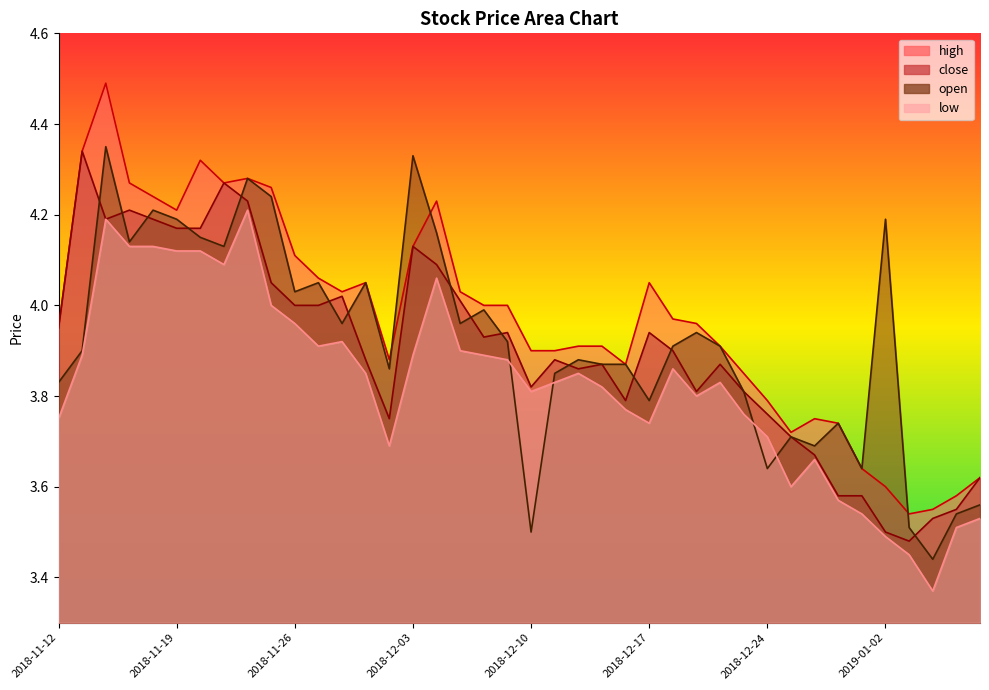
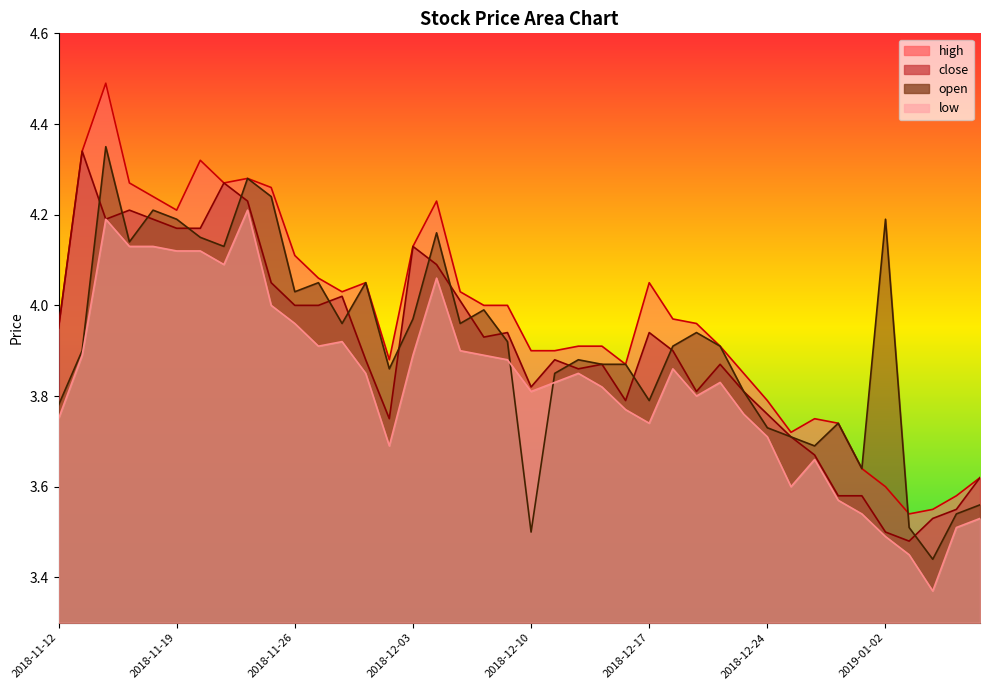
open, 2018-11-12: 3.83 -> 3.78
open, 2018-12-03: 4.33 -> 3.97
open, 2018-12-24: 3.64 -> 3.73
